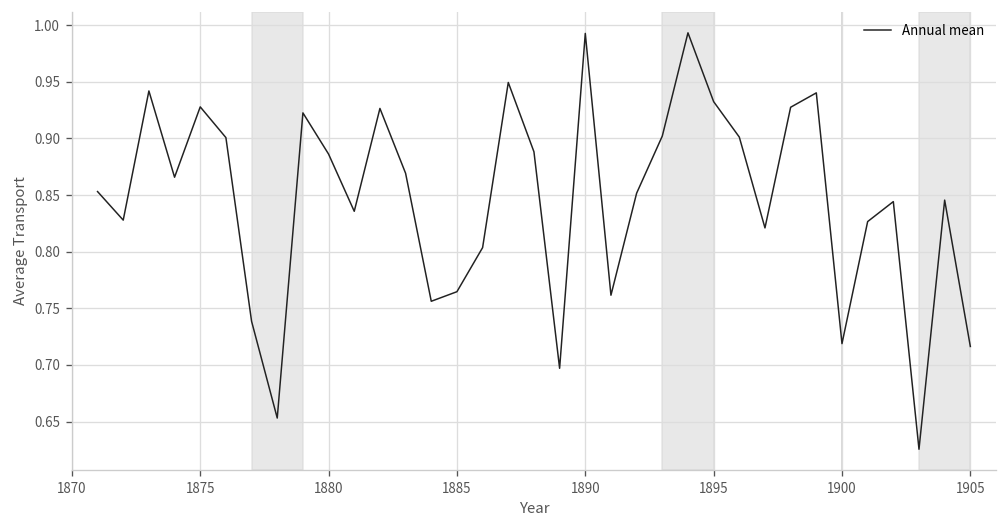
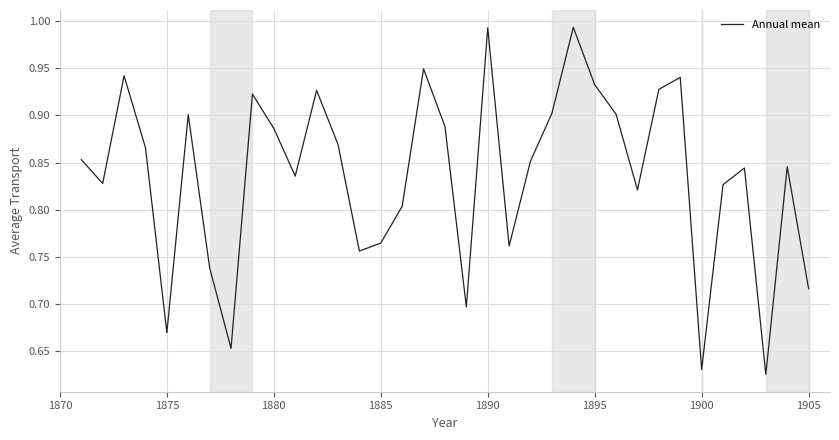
1875: 0.93 -> 0.67
1900: 0.72 -> 0.63
